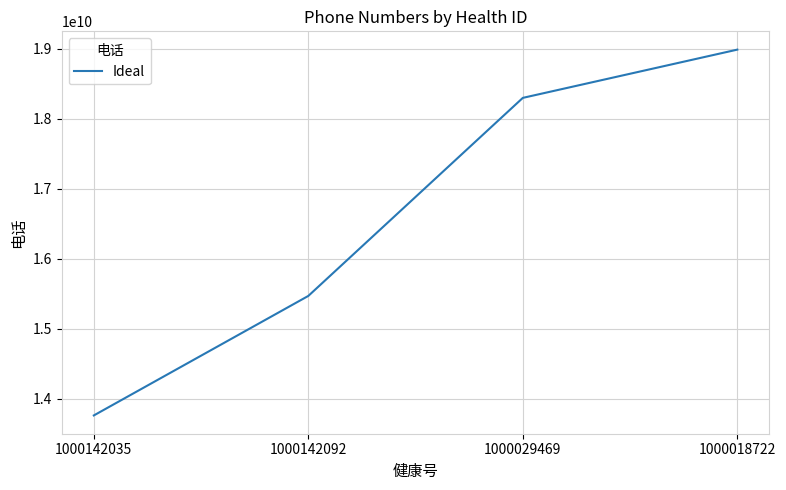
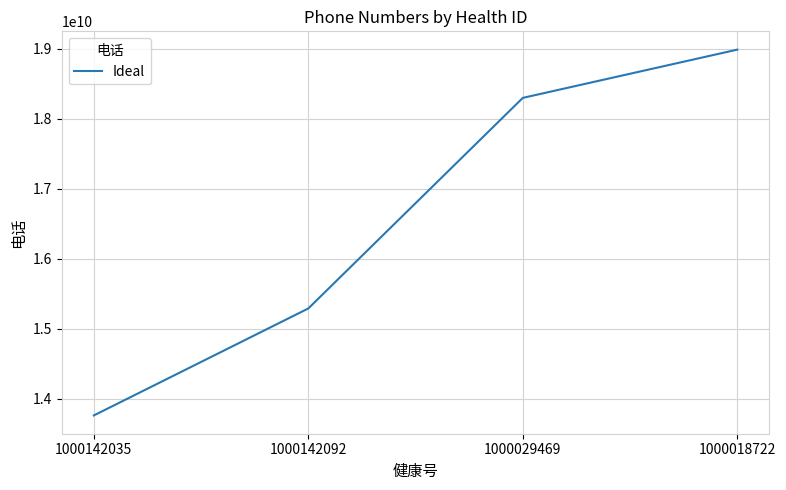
1000142092: 15500000000 -> 15300000000
